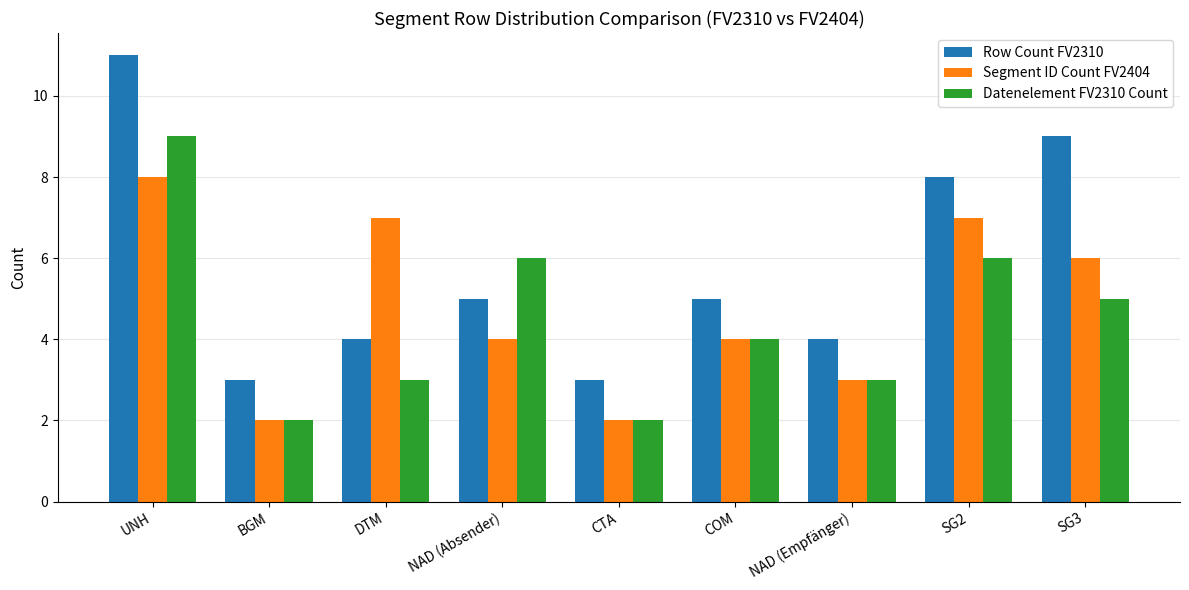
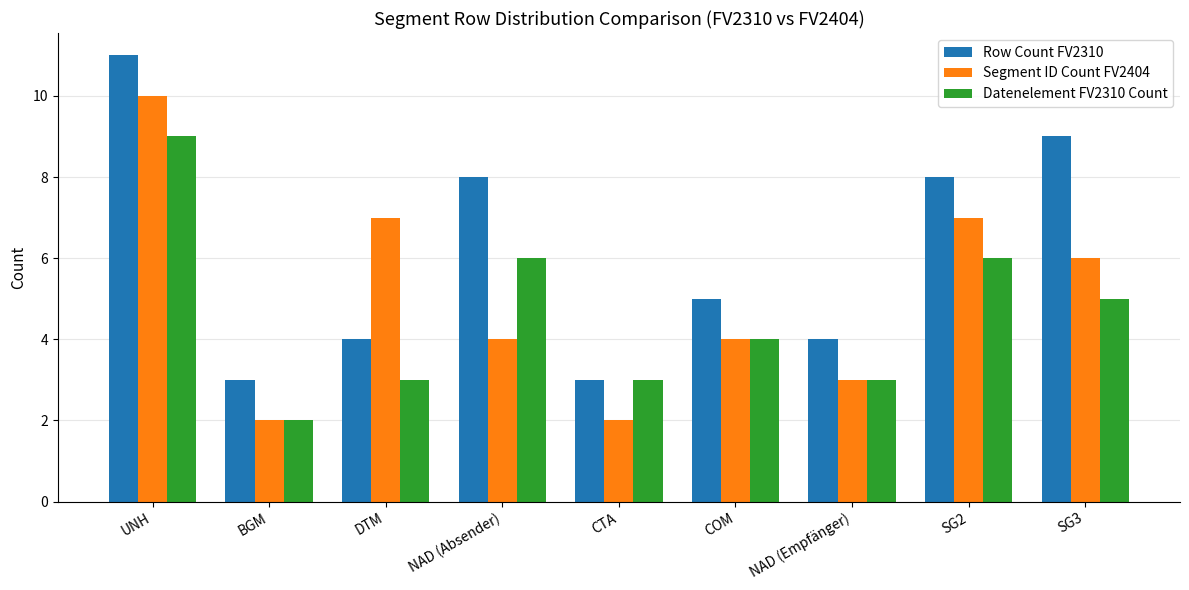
Segment ID Count FV2404, UNH: 8 -> 10
Row Count FV2310, NAD (Absender): 5 -> 8
Datenelement FV2310 Count, CTA: 2 -> 3
